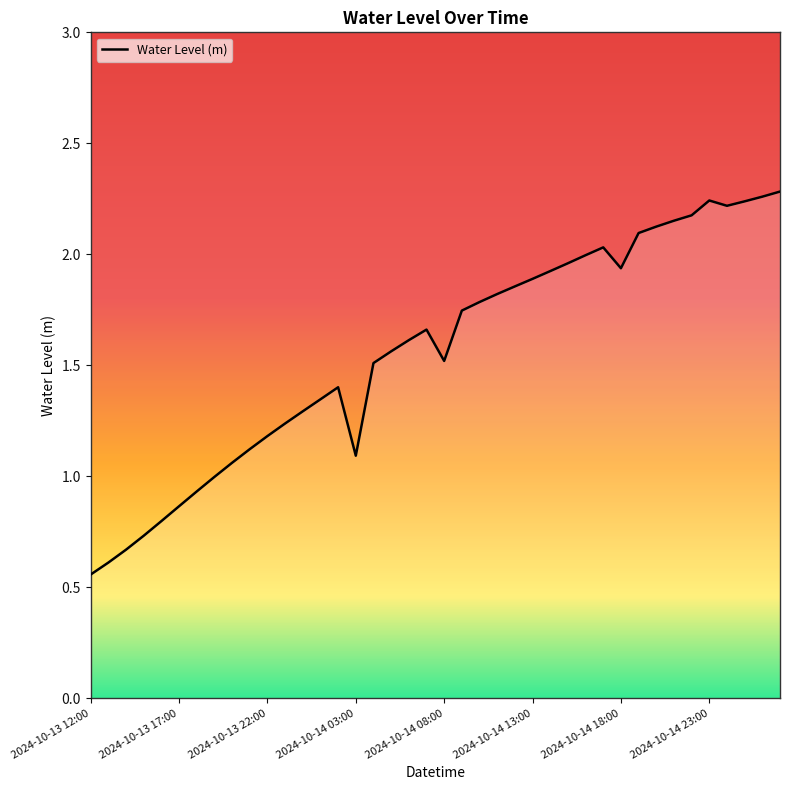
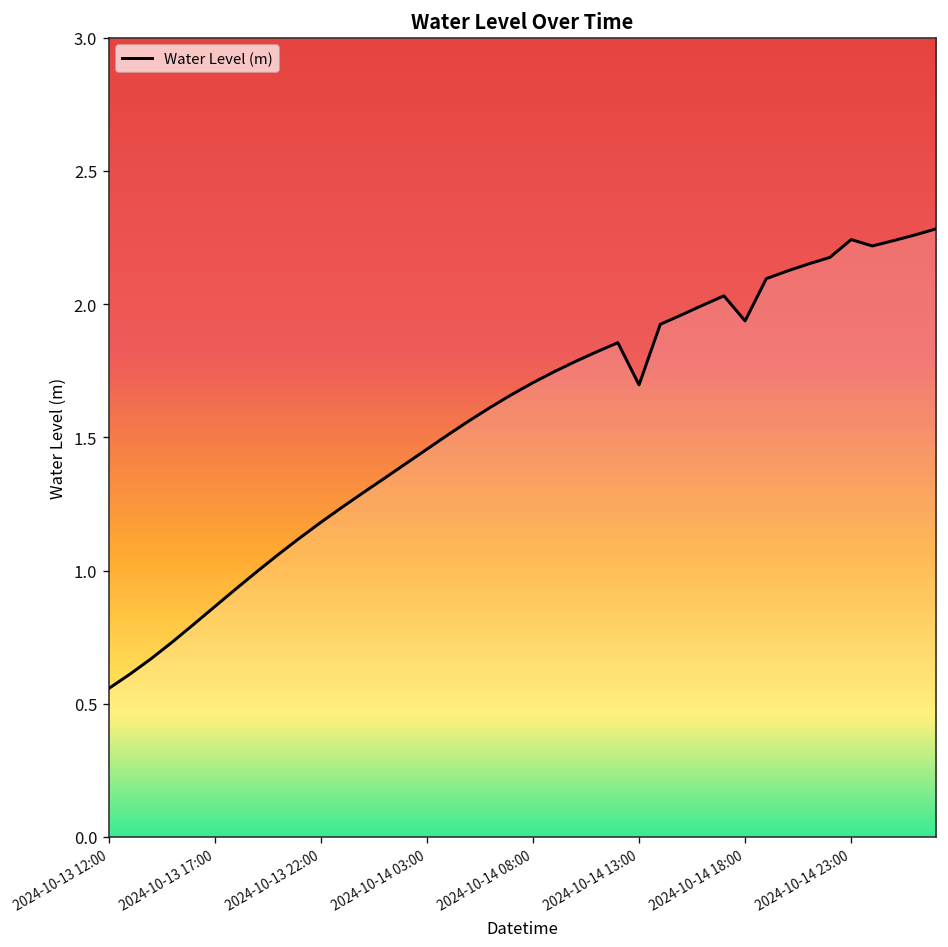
2024-10-14 03:00: 1.09 -> 1.46
2024-10-14 08:00: 1.52 -> 1.71
2024-10-14 13:00: 1.89 -> 1.70
